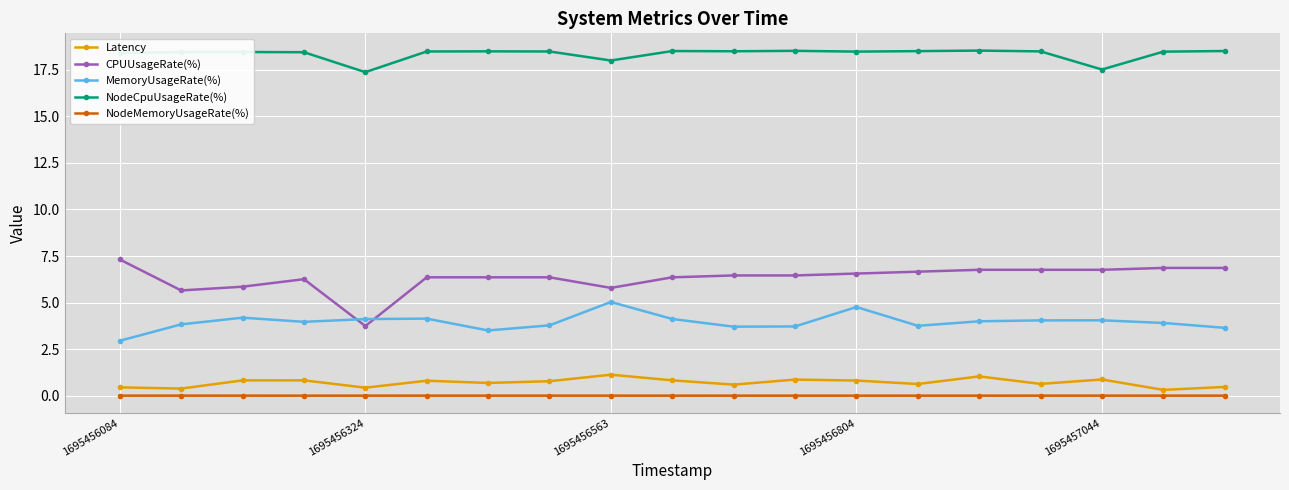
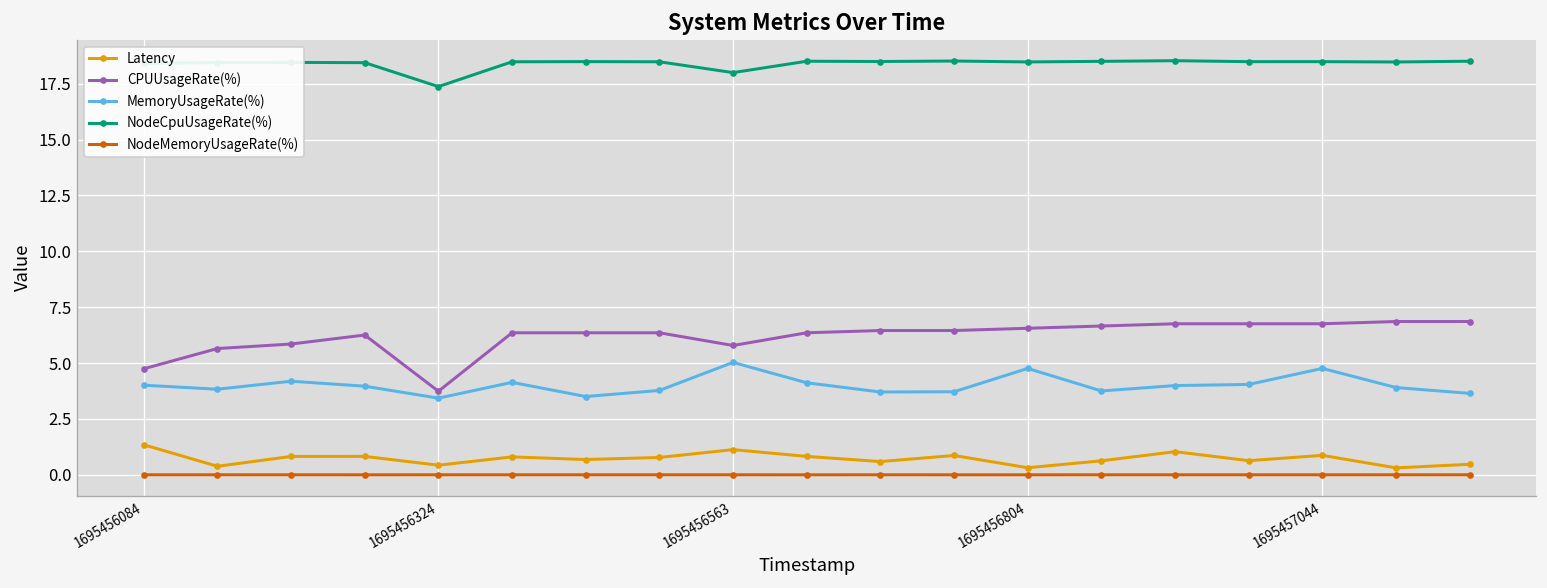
Latency, 1695456084: 0.4 -> 1.3
CPUUsageRate(%), 1695456084: 7.3 -> 4.7
MemoryUsageRate(%), 1695456084: 3.0 -> 4.0
MemoryUsageRate(%), 1695456324: 4.1 -> 3.4
Latency, 1695456804: 0.8 -> 0.3
MemoryUsageRate(%), 1695457044: 4.0 -> 4.8
NodeCpuUsageRate(%), 1695457044: 17.5 -> 18.5
